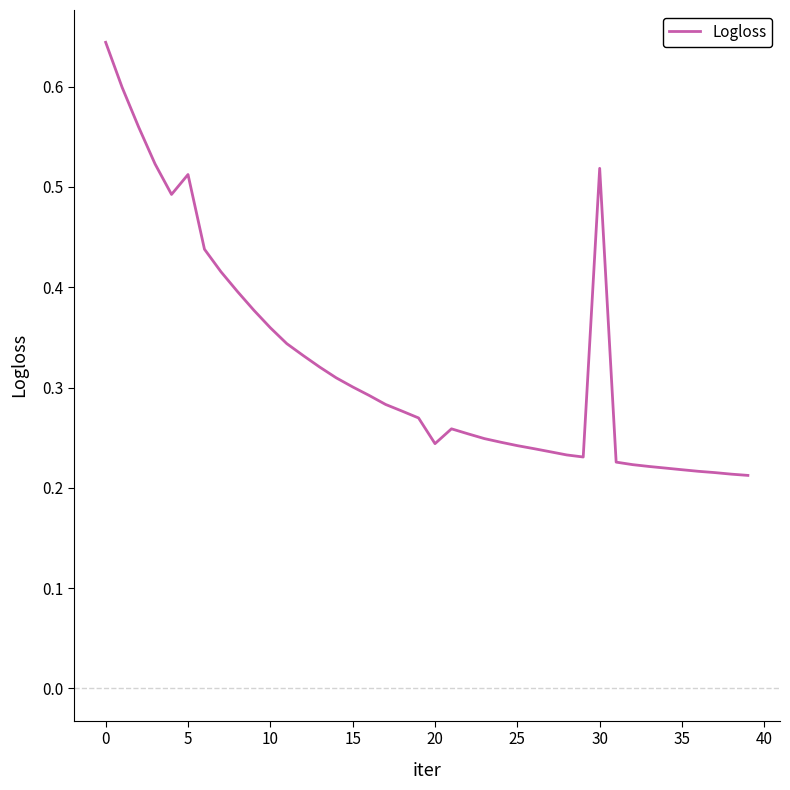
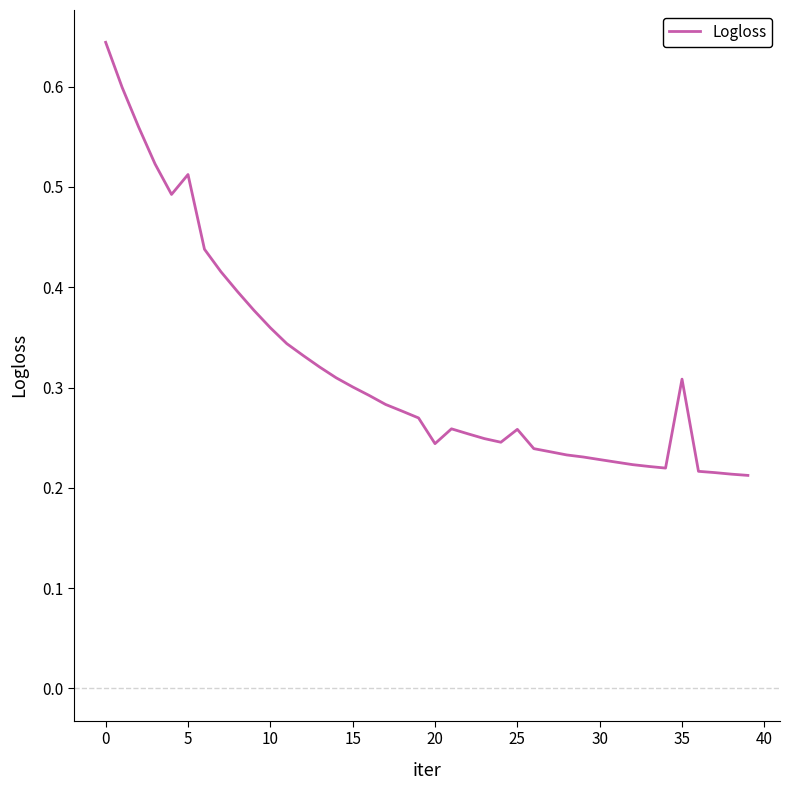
25: 0.242 -> 0.258
30: 0.519 -> 0.228
35: 0.218 -> 0.308
